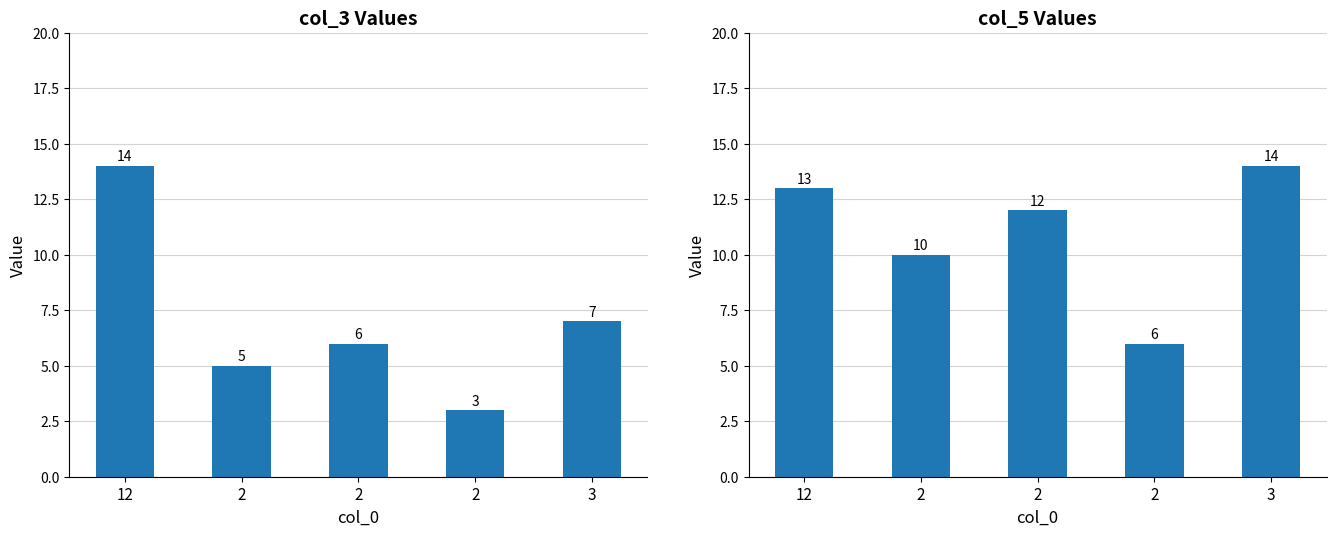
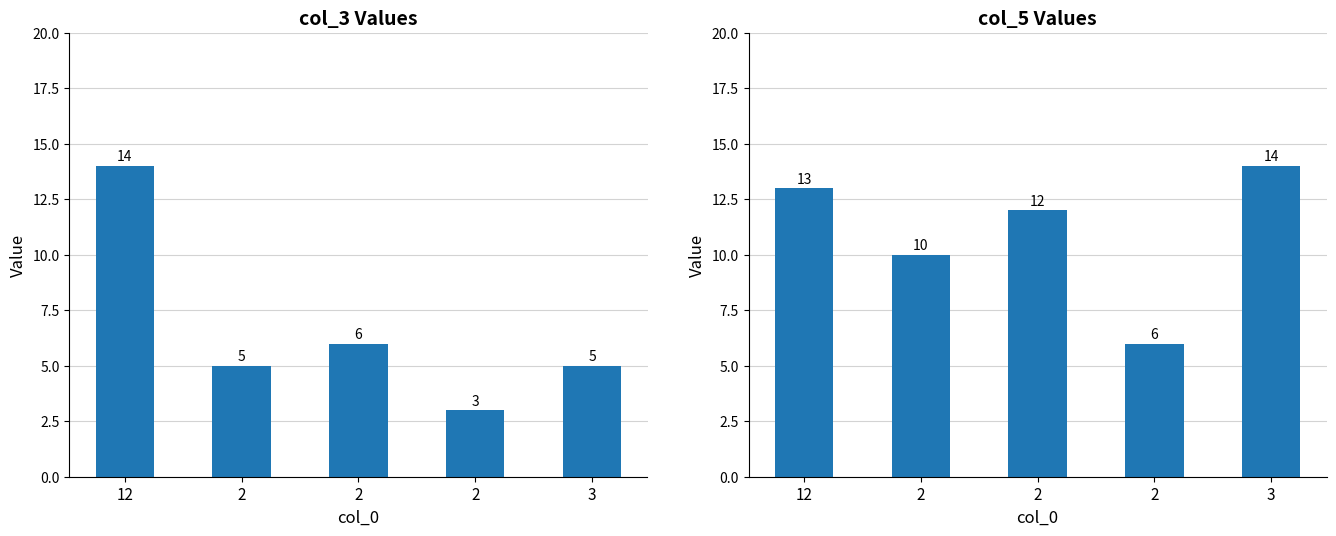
col_3 Values, 3: 7 -> 5
